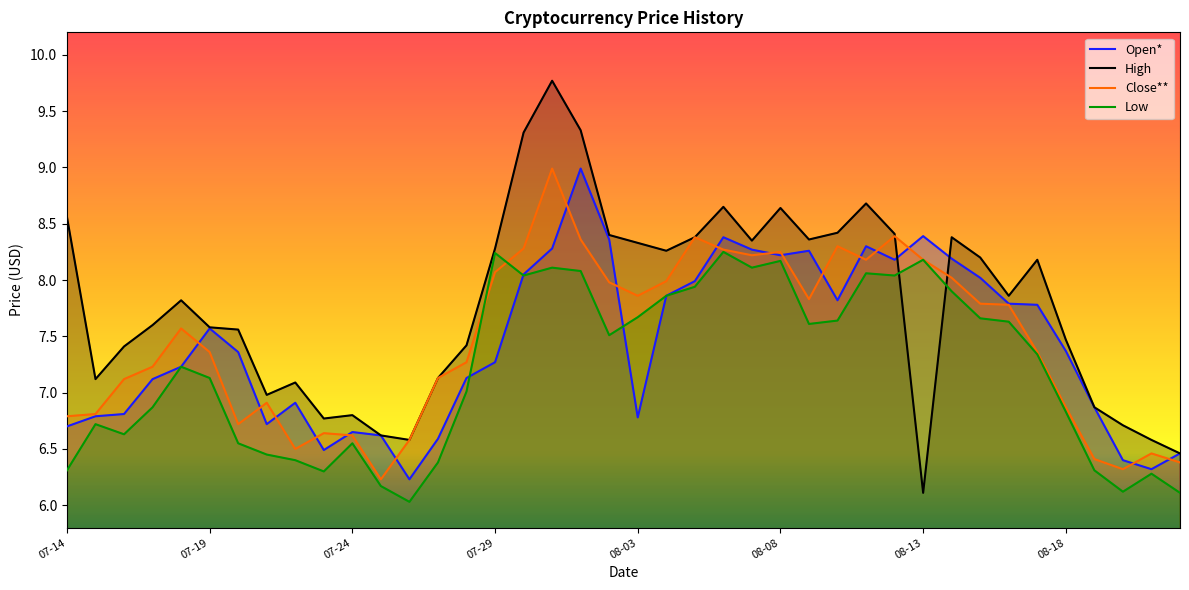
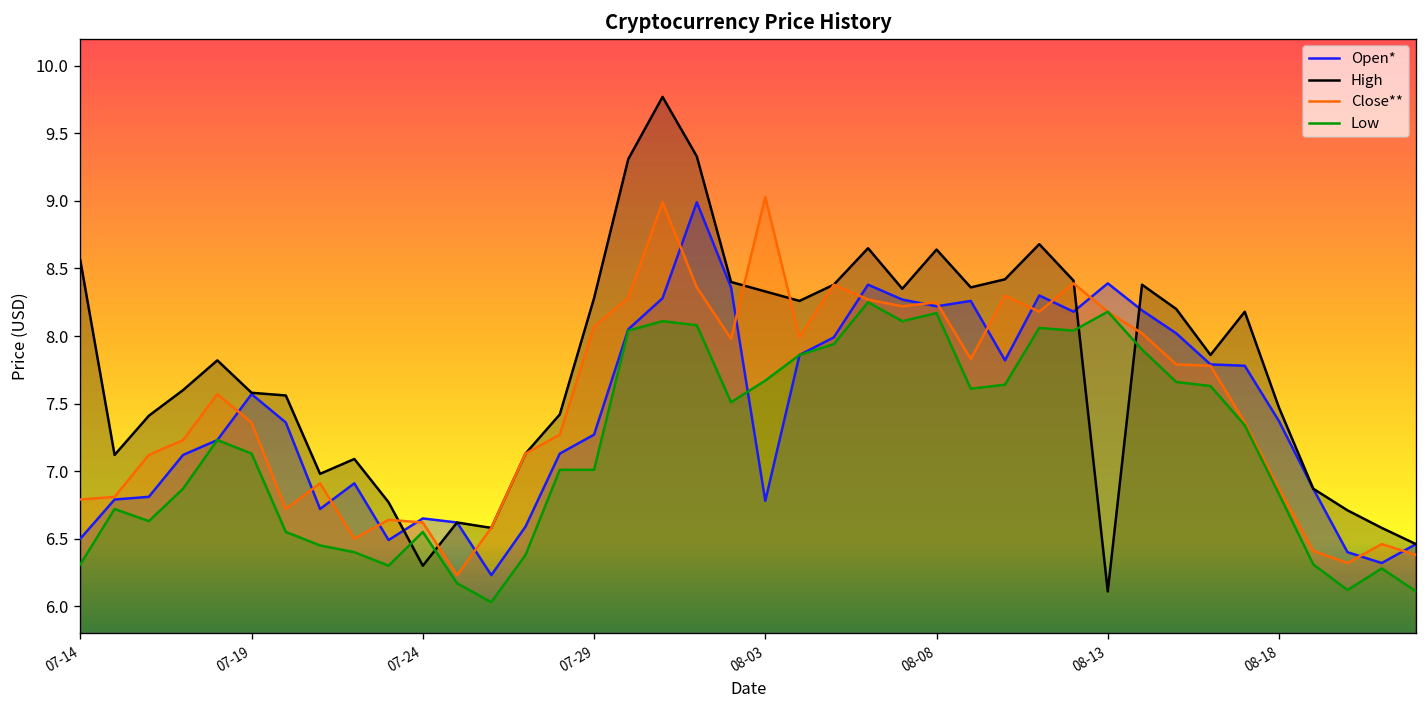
Open*, 07-14: 6.7 -> 6.5
High, 07-24: 6.8 -> 6.3
Low, 07-29: 8.24 -> 7.01
Close**, 08-03: 7.86 -> 9.03
